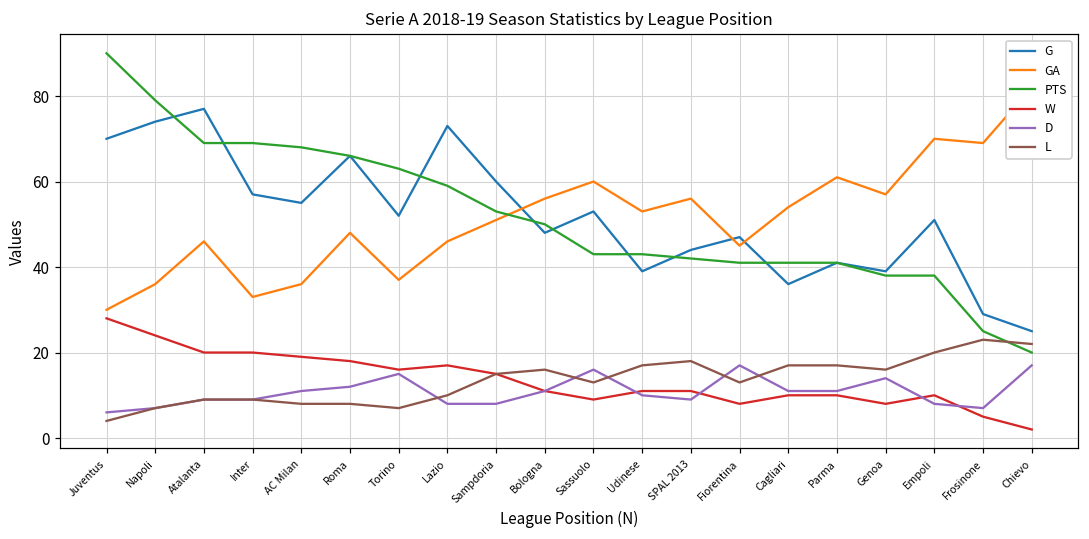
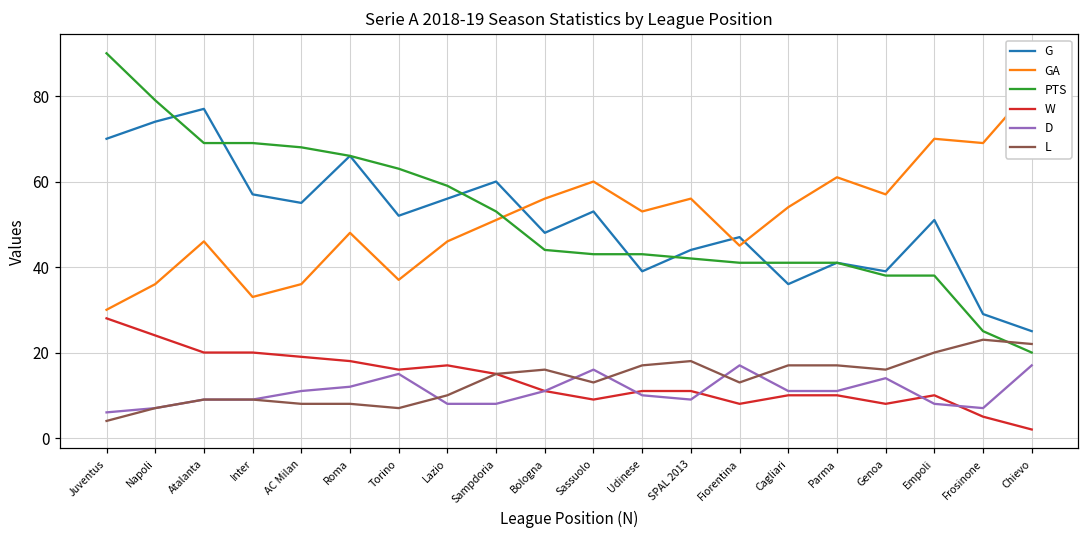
G, Lazio: 73 -> 56
PTS, Bologna: 50 -> 44
